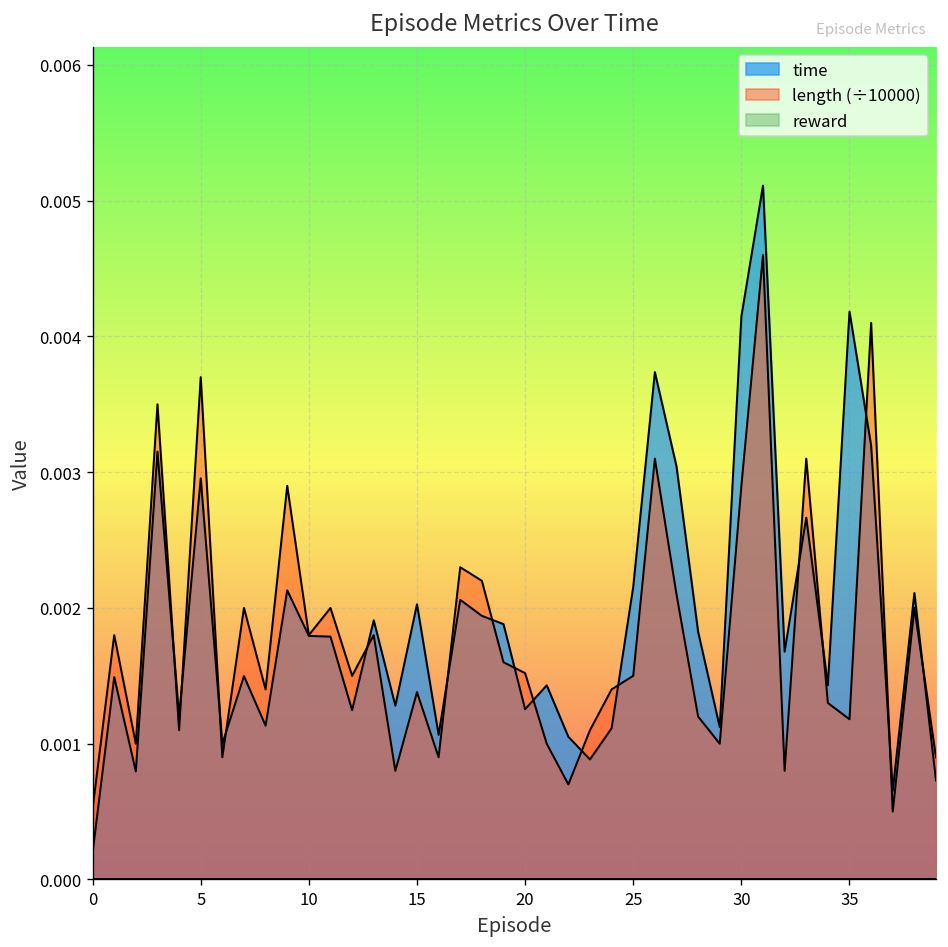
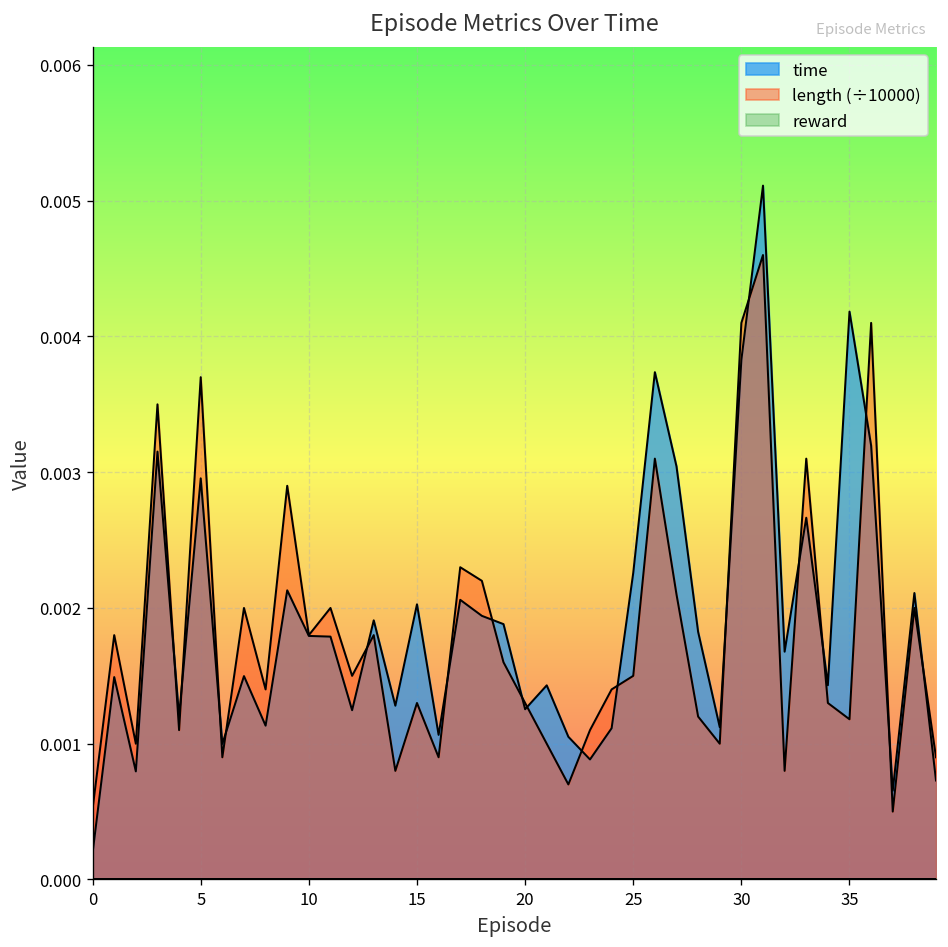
length (÷10000), 15: 0.00138 -> 0.00130
length (÷10000), 20: 0.00152 -> 0.00130
time, 25: 0.00216 -> 0.00226
time, 30: 0.00415 -> 0.00383
length (÷10000), 30: 0.00290 -> 0.00410
